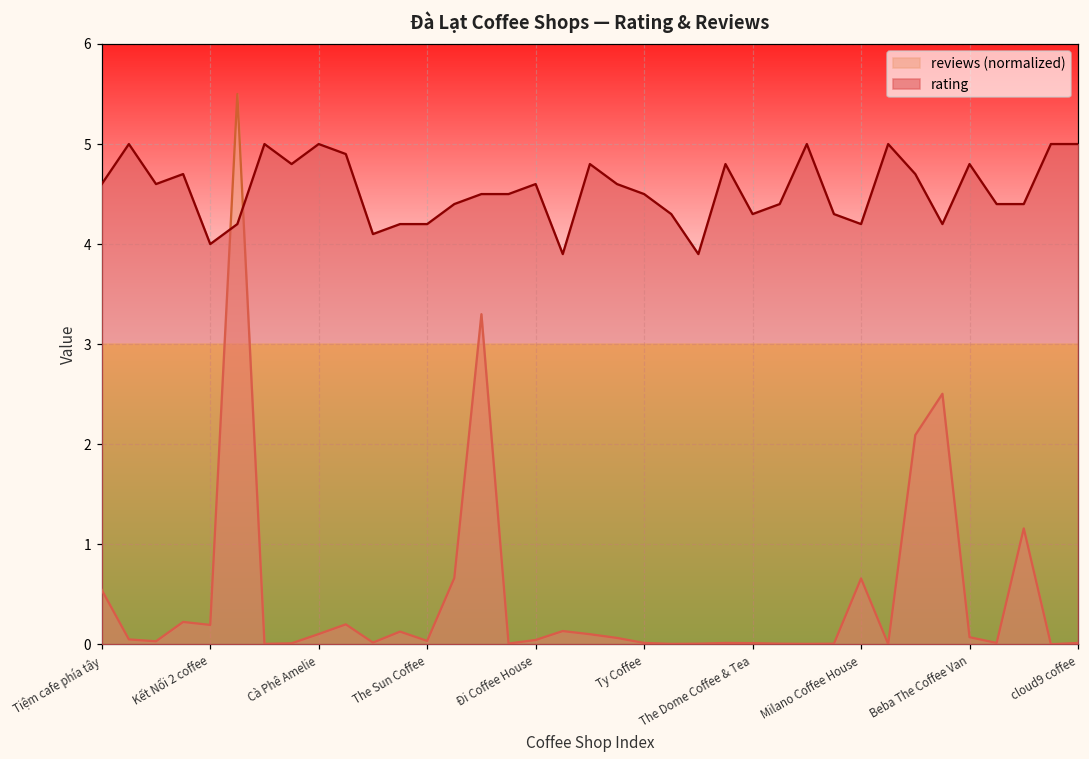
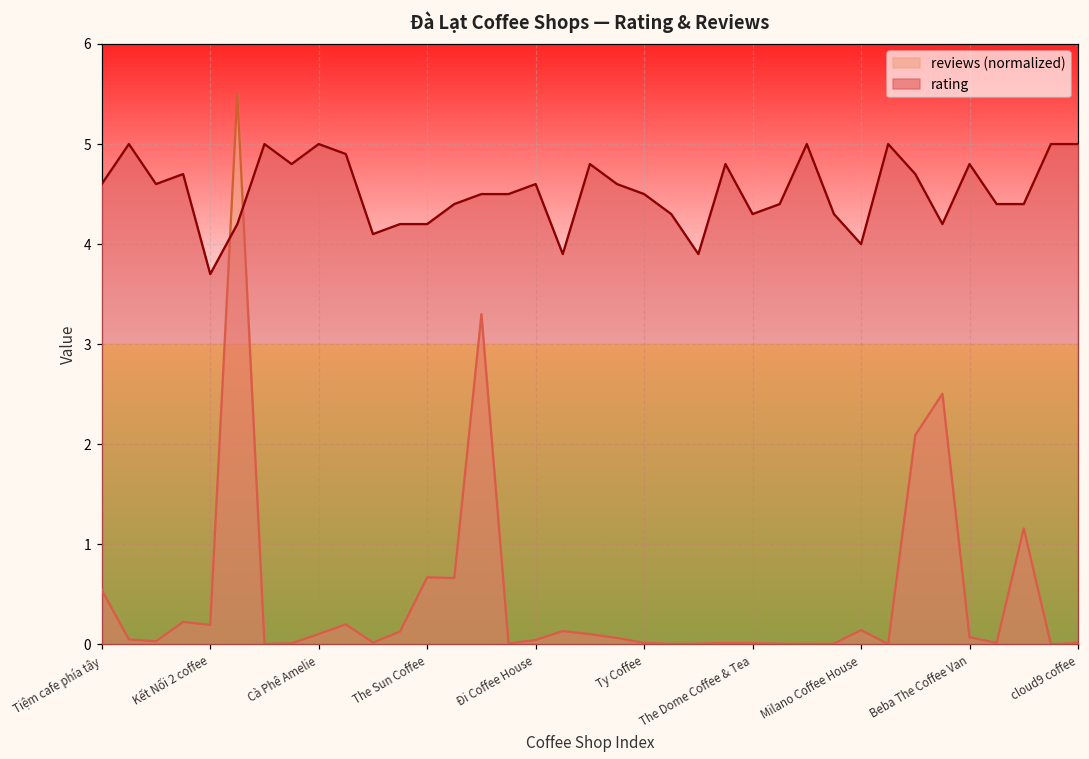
rating, Kết Nối 2 coffee: 4.0 -> 3.7
reviews (normalized), The Sun Coffee: 0.0 -> 0.7
reviews (normalized), Milano Coffee House: 0.7 -> 0.1
rating, Milano Coffee House: 4.2 -> 4.0
